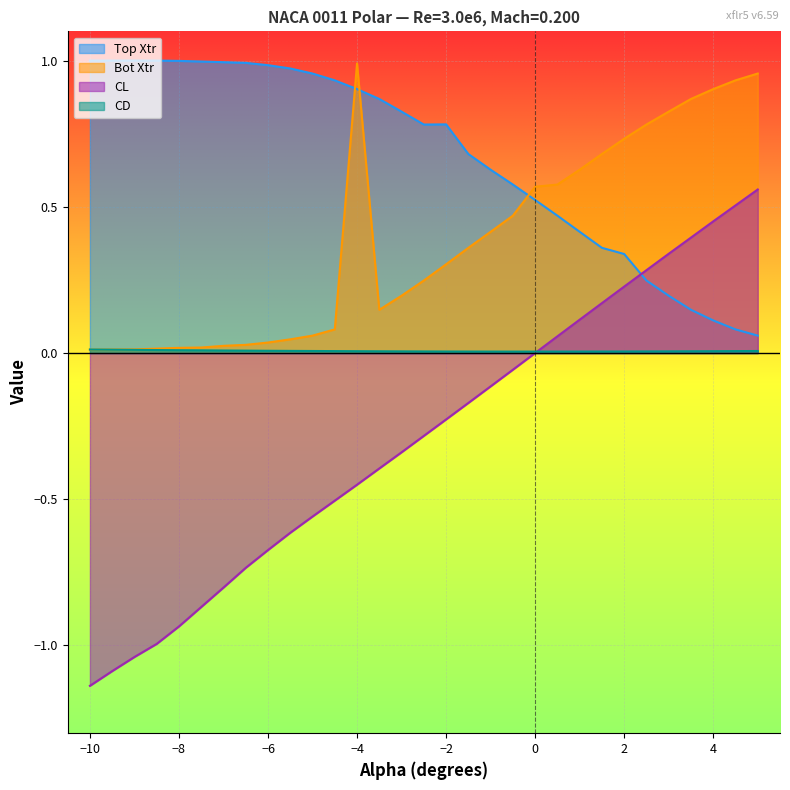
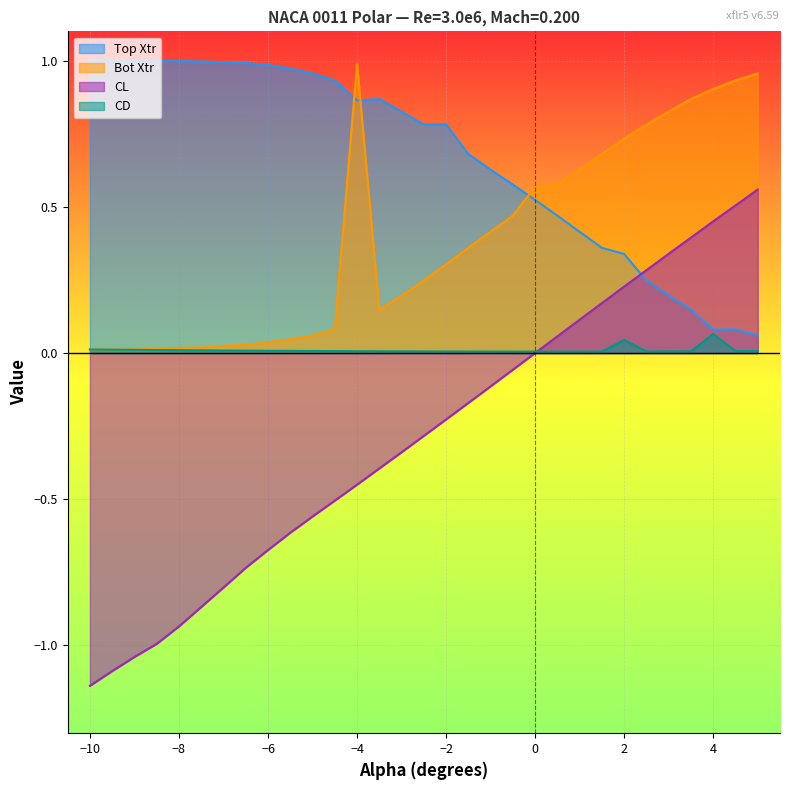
Top Xtr, −4: 0.90 -> 0.86
CD, 2: 0.01 -> 0.04
Top Xtr, 4: 0.11 -> 0.08
CD, 4: 0.01 -> 0.06
